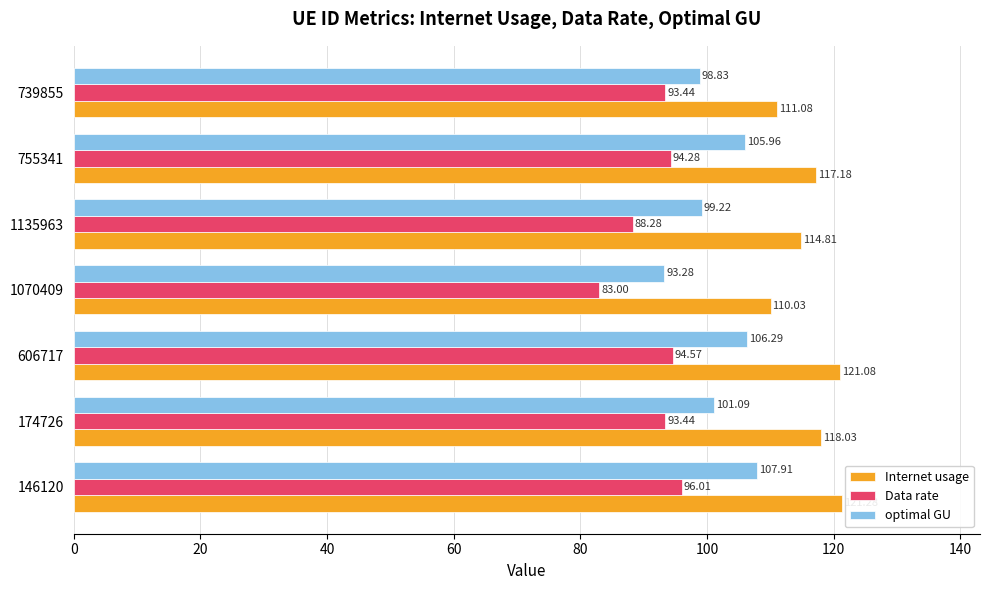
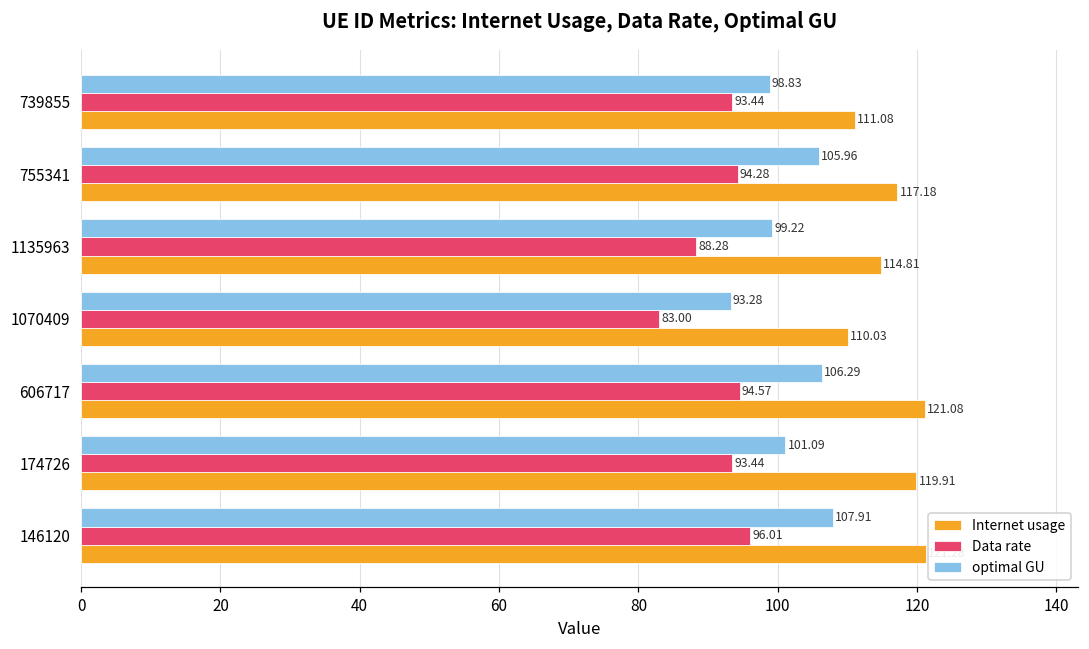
Internet usage, 174726: 118.03 -> 119.91
